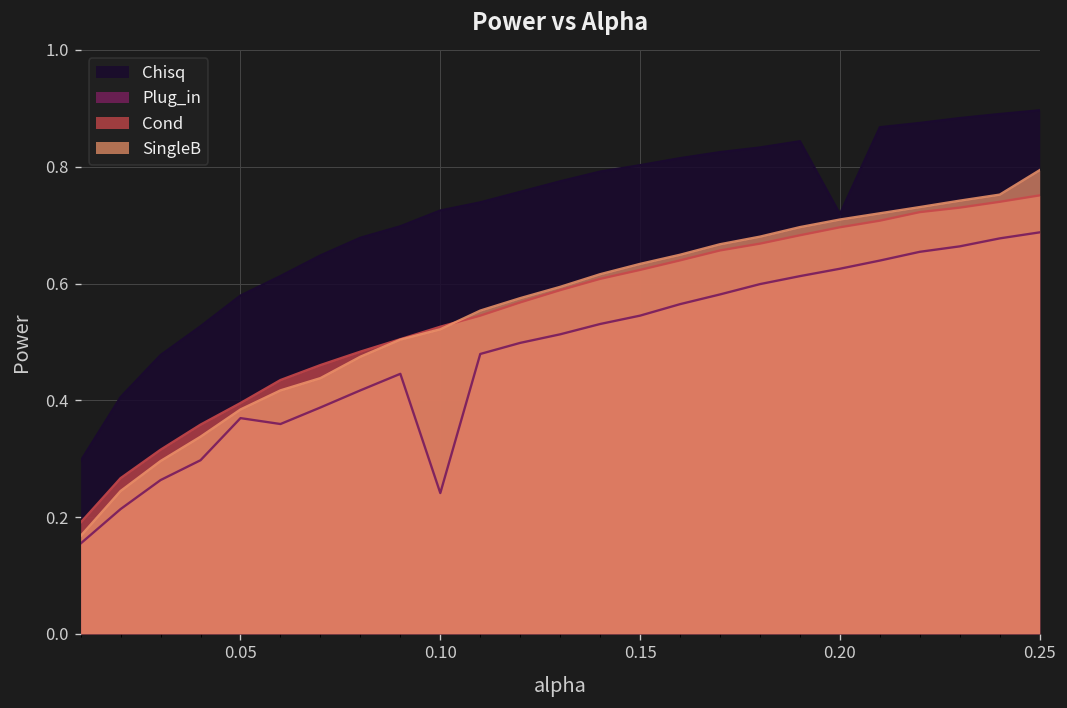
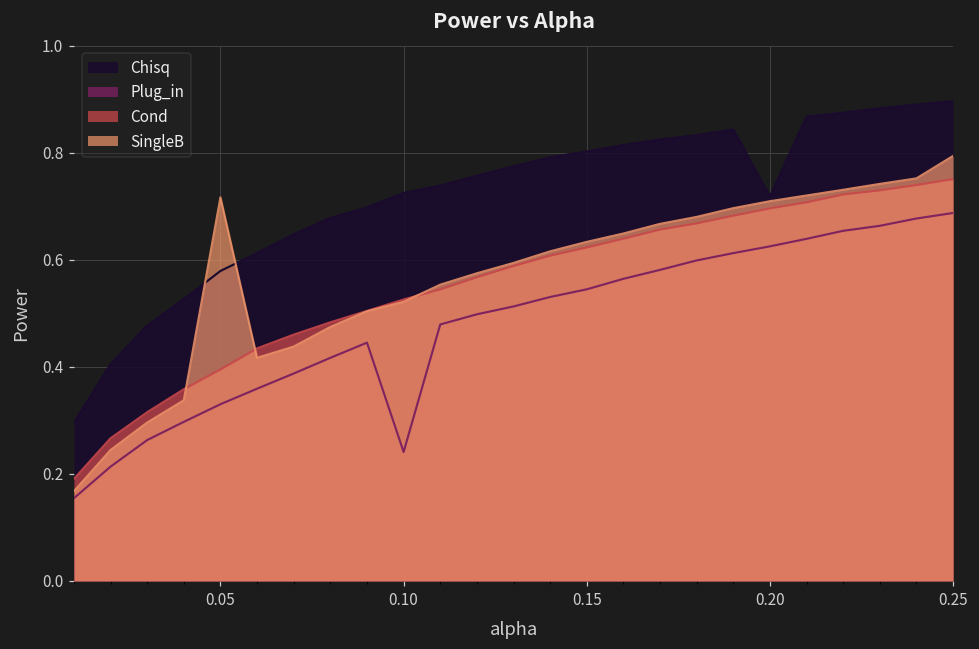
Plug_in, 0.05: 0.37 -> 0.33
SingleB, 0.05: 0.38 -> 0.72
